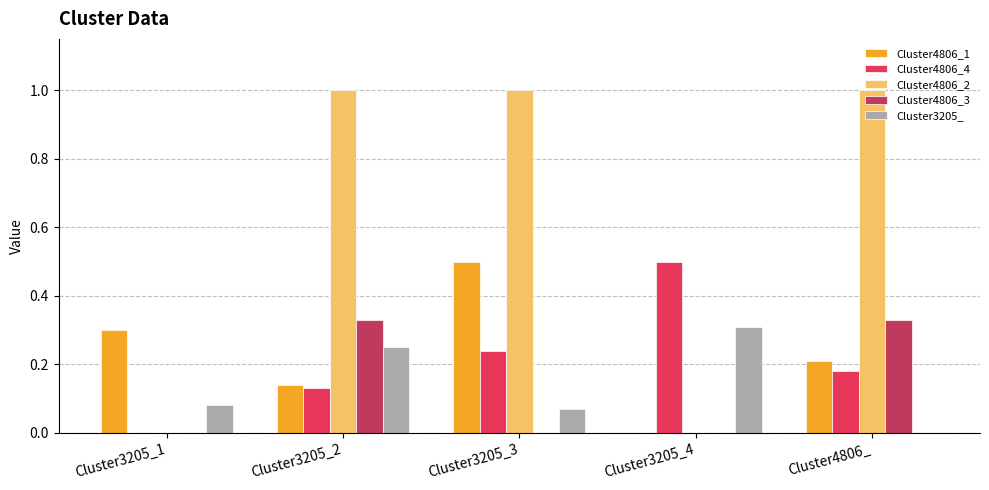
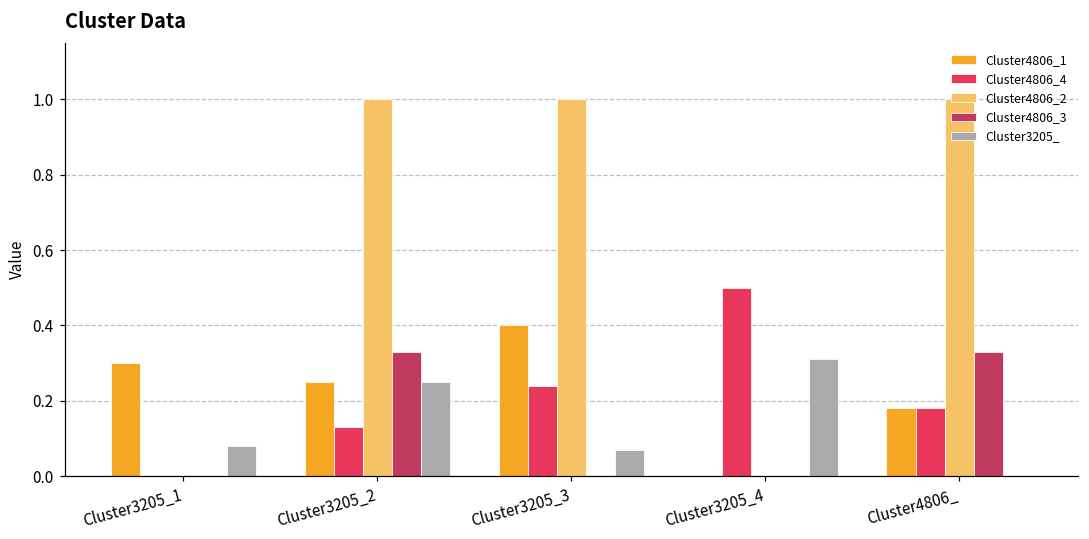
Cluster4806_1, Cluster3205_2: 0.14 -> 0.25
Cluster4806_1, Cluster3205_3: 0.5 -> 0.4
Cluster4806_1, Cluster4806_: 0.21 -> 0.18
